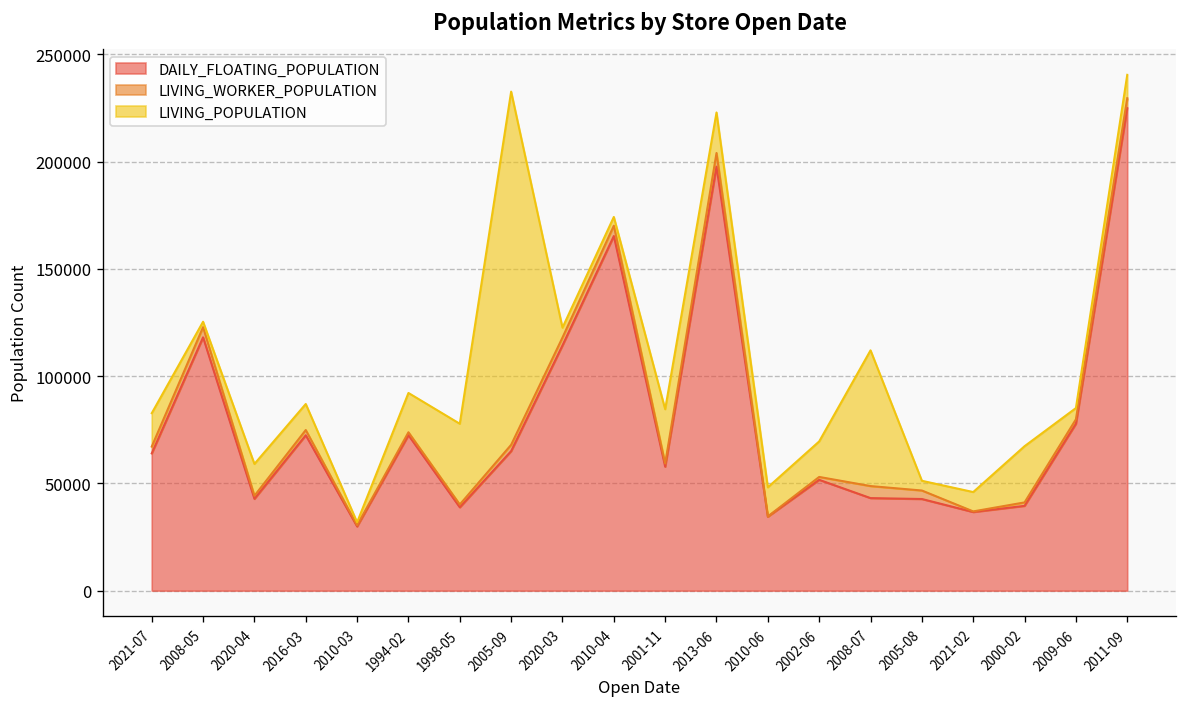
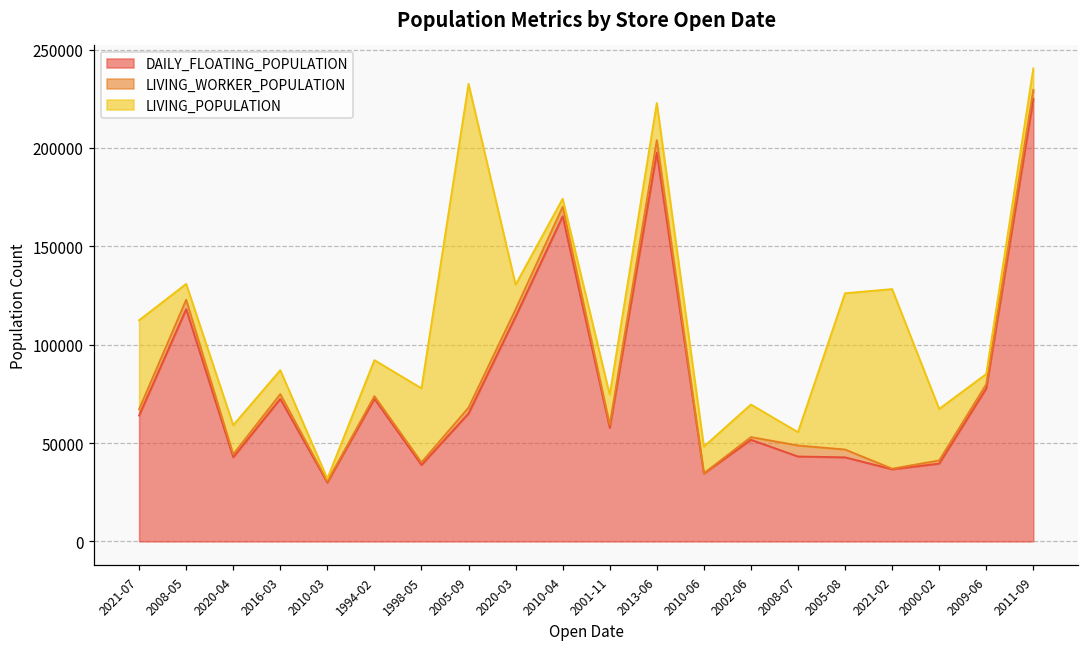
LIVING_POPULATION, 2021-07: 16000 -> 45000
LIVING_POPULATION, 2008-05: 3000 -> 8000
LIVING_POPULATION, 2020-03: 5000 -> 13000
LIVING_POPULATION, 2001-11: 25000 -> 15000
LIVING_POPULATION, 2008-07: 63000 -> 7000
LIVING_POPULATION, 2005-08: 5000 -> 79000
LIVING_POPULATION, 2021-02: 9000 -> 91000
